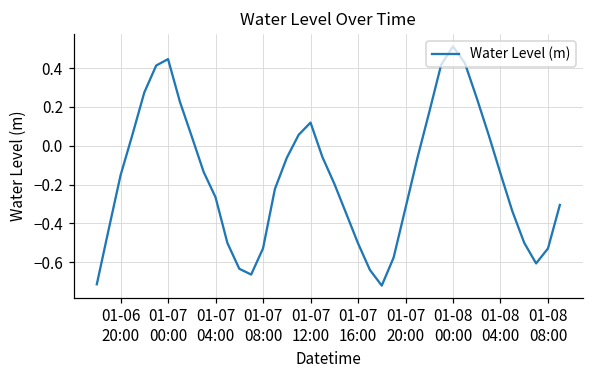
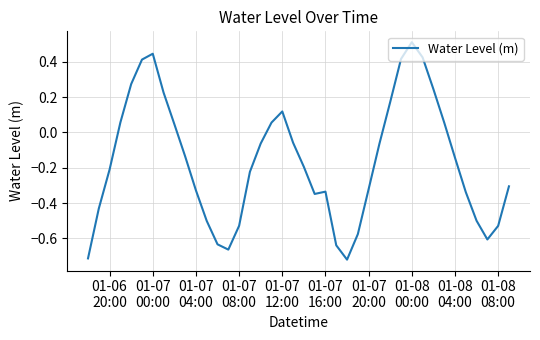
01-06 20:00: -0.15 -> -0.21
01-07 04:00: -0.27 -> -0.33
01-07 16:00: -0.50 -> -0.34
